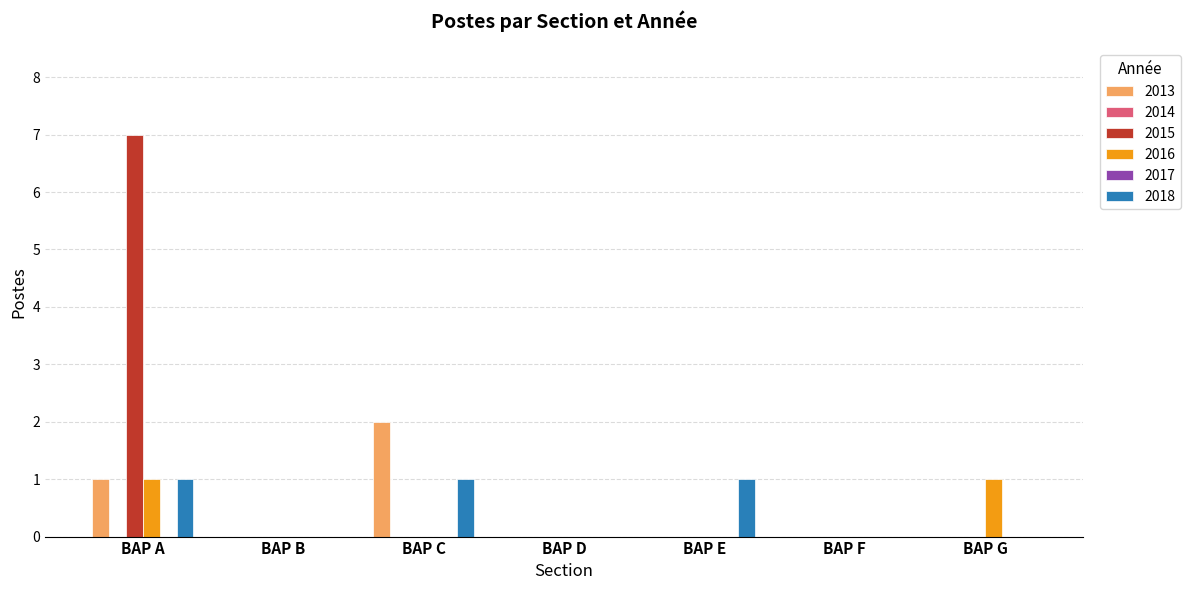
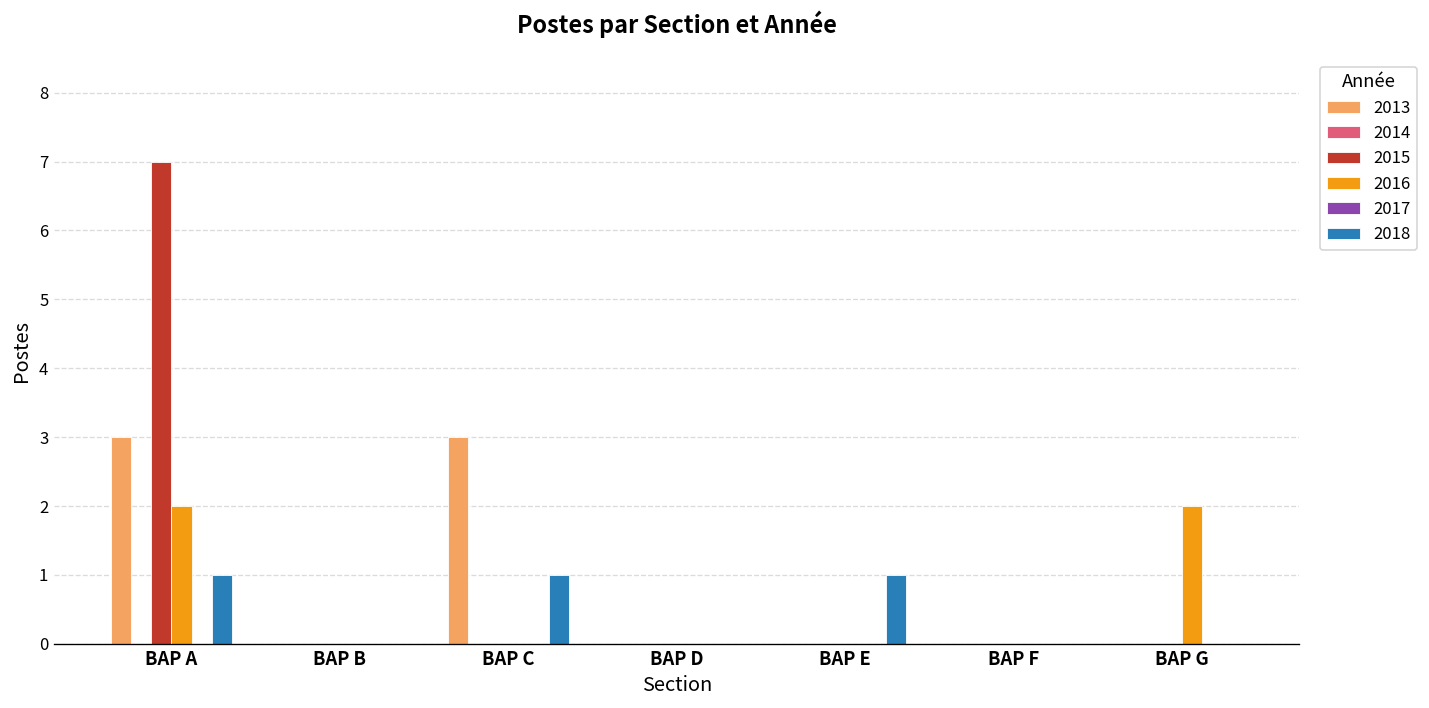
2013, BAP A: 1 -> 3
2016, BAP A: 1 -> 2
2013, BAP C: 2 -> 3
2016, BAP G: 1 -> 2
